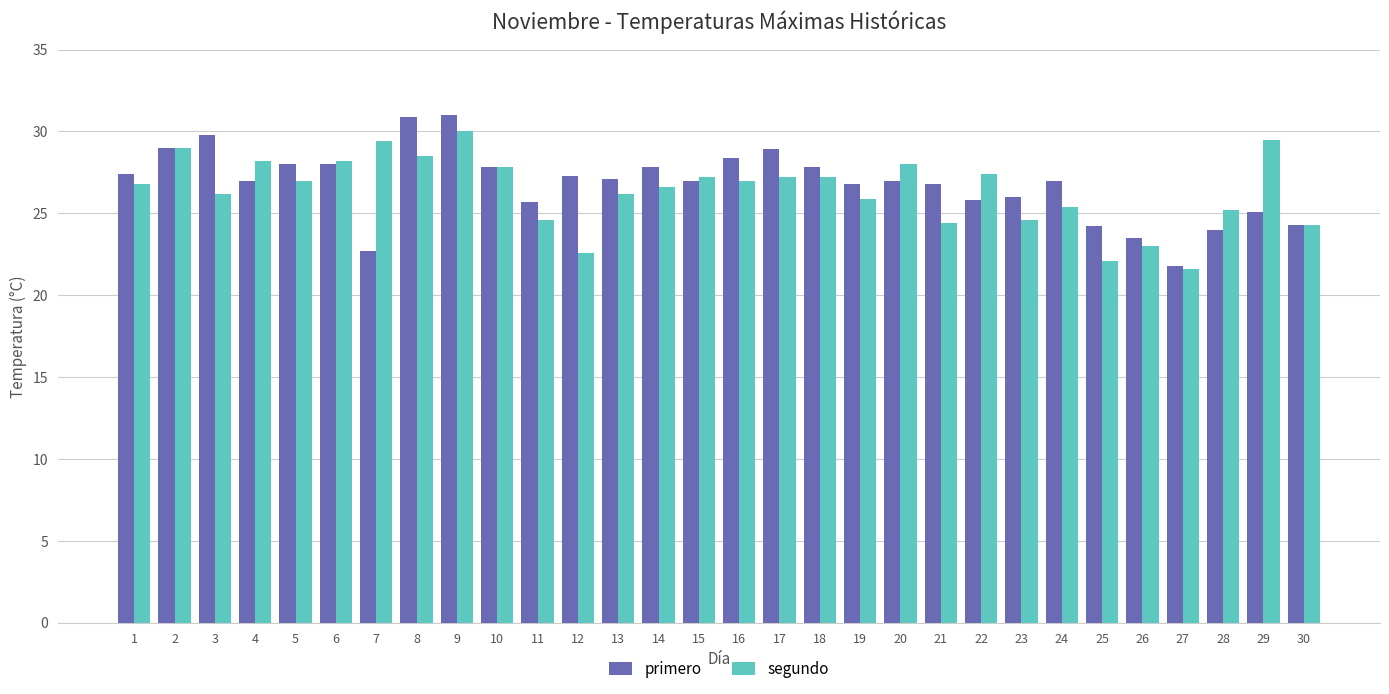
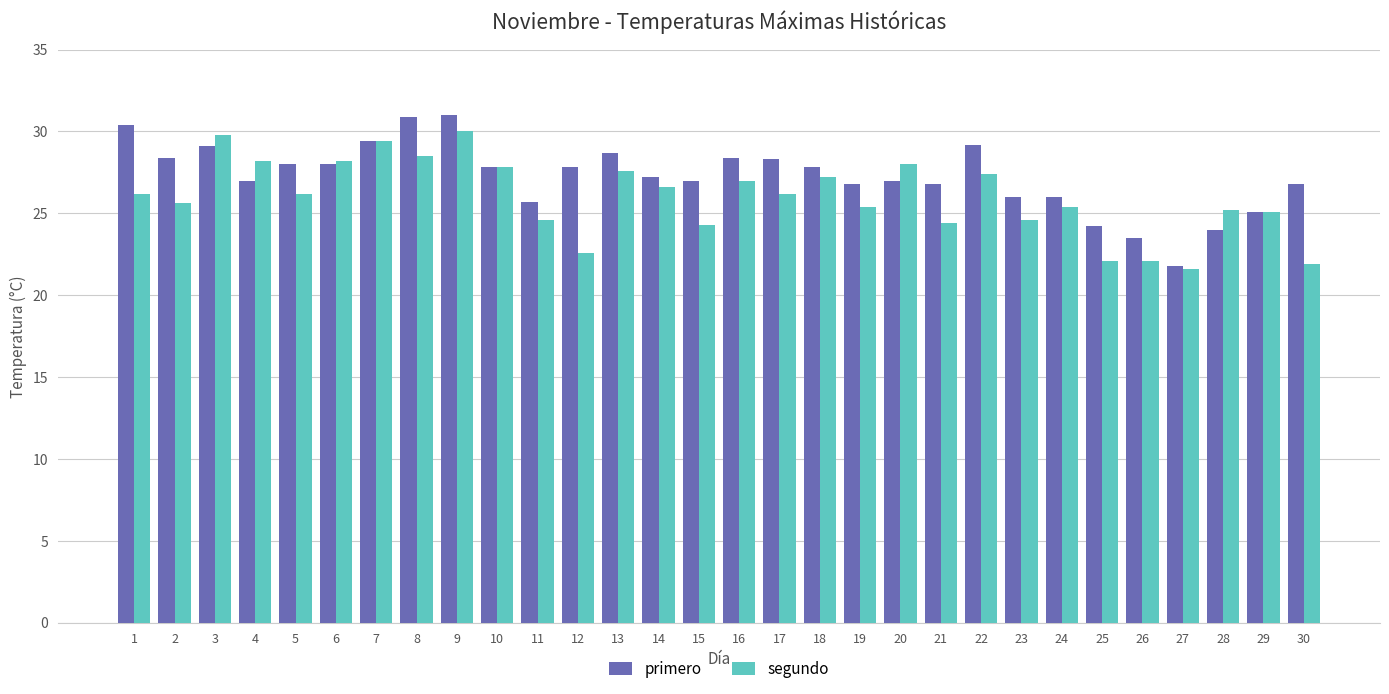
primero, 1: 27.4 -> 30.4
segundo, 1: 26.8 -> 26.2
primero, 2: 29.0 -> 28.4
segundo, 2: 29.0 -> 25.6
primero, 3: 29.8 -> 29.1
segundo, 3: 26.2 -> 29.8
segundo, 5: 27.0 -> 26.2
primero, 7: 22.7 -> 29.4
primero, 12: 27.3 -> 27.8
primero, 13: 27.1 -> 28.7
segundo, 13: 26.2 -> 27.6
primero, 14: 27.8 -> 27.2
segundo, 15: 27.2 -> 24.3
primero, 17: 28.9 -> 28.3
segundo, 17: 27.2 -> 26.2
segundo, 19: 25.9 -> 25.4
primero, 22: 25.8 -> 29.2
primero, 24: 27 -> 26
segundo, 26: 23.0 -> 22.1
segundo, 29: 29.5 -> 25.1
primero, 30: 24.3 -> 26.8
segundo, 30: 24.3 -> 21.9
